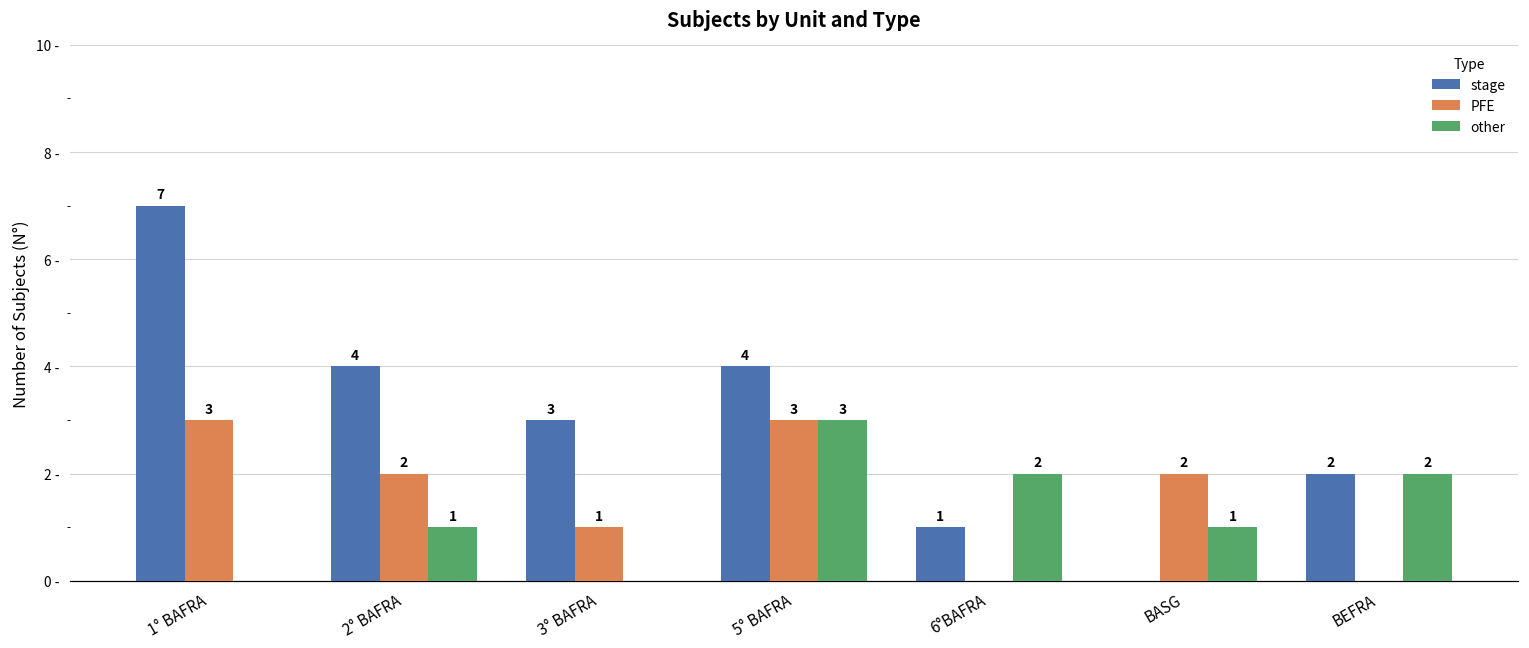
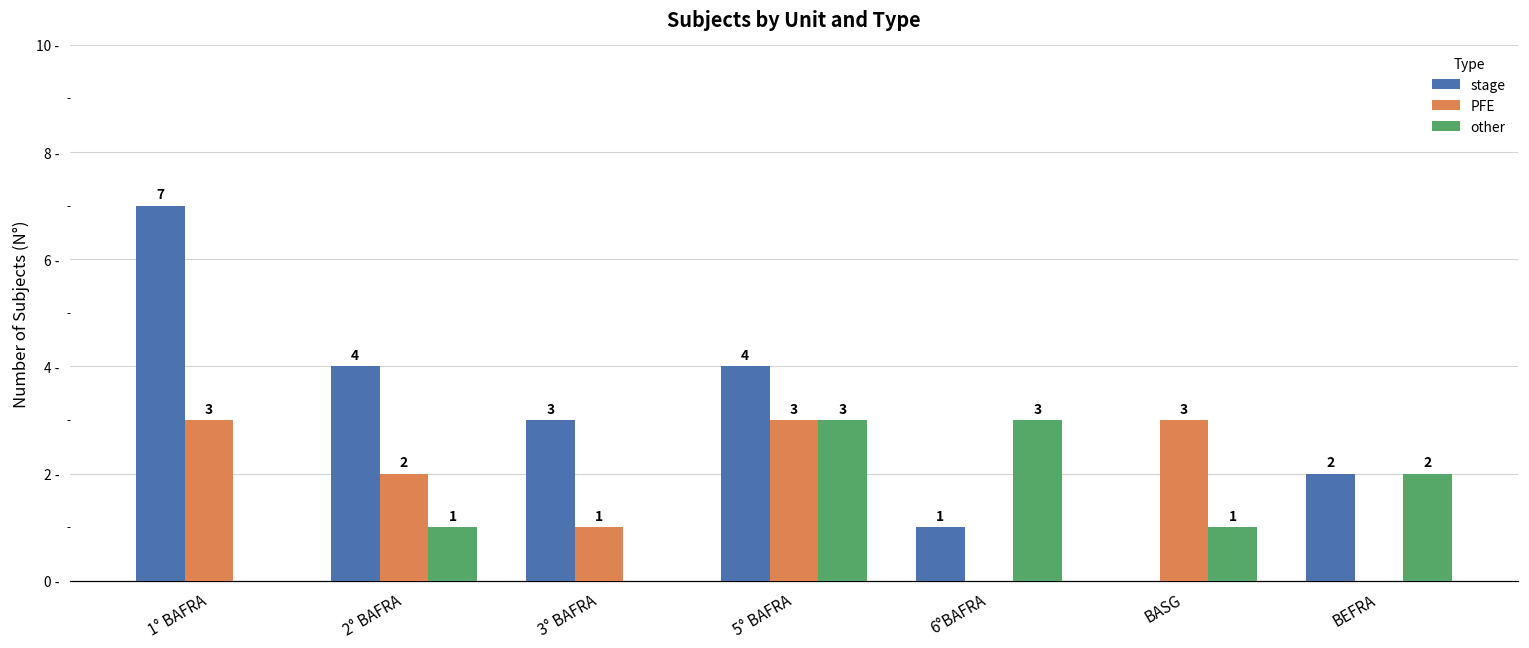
other, 6°BAFRA: 2 -> 3
PFE, BASG: 2 -> 3
